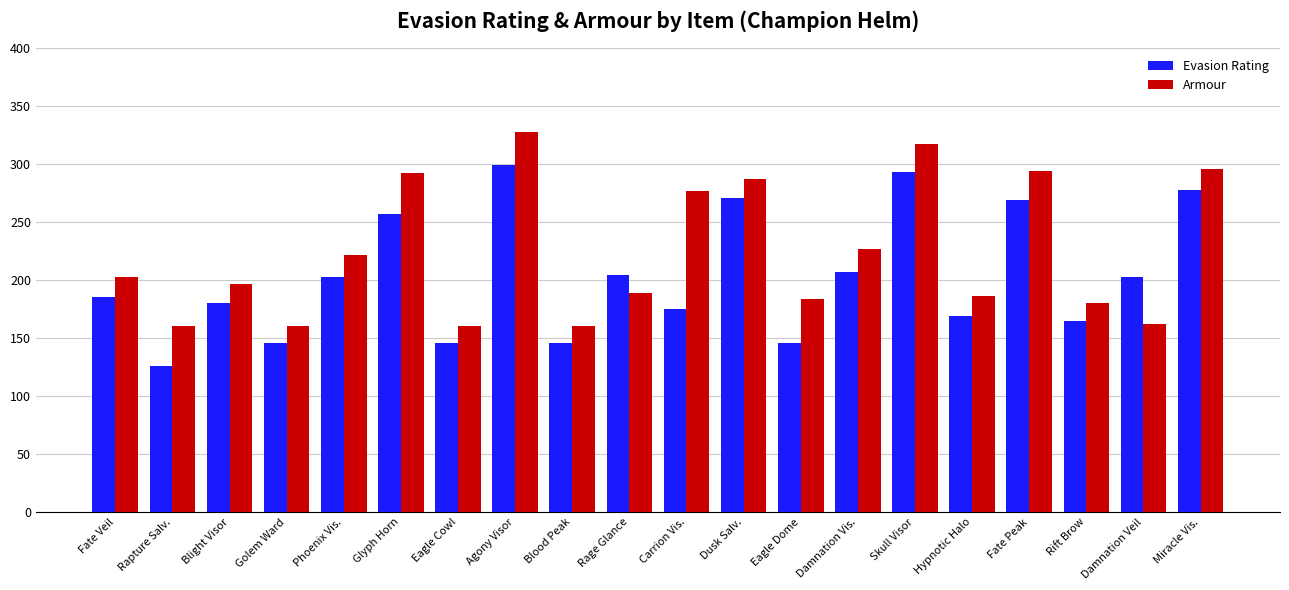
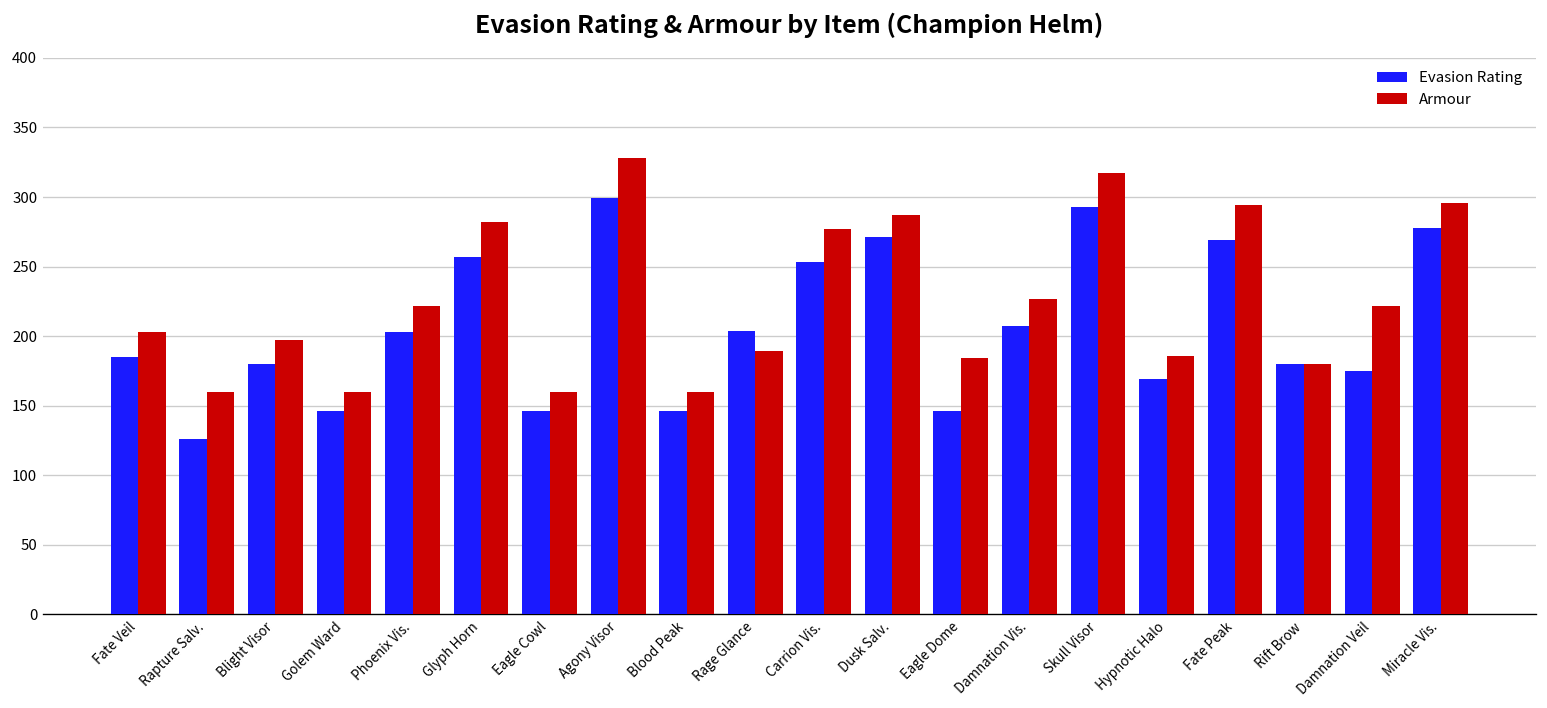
Armour, Glyph Horn: 292 -> 282
Evasion Rating, Carrion Vis.: 175 -> 253
Evasion Rating, Rift Brow: 165 -> 180
Evasion Rating, Damnation Veil: 203 -> 175
Armour, Damnation Veil: 162 -> 222
